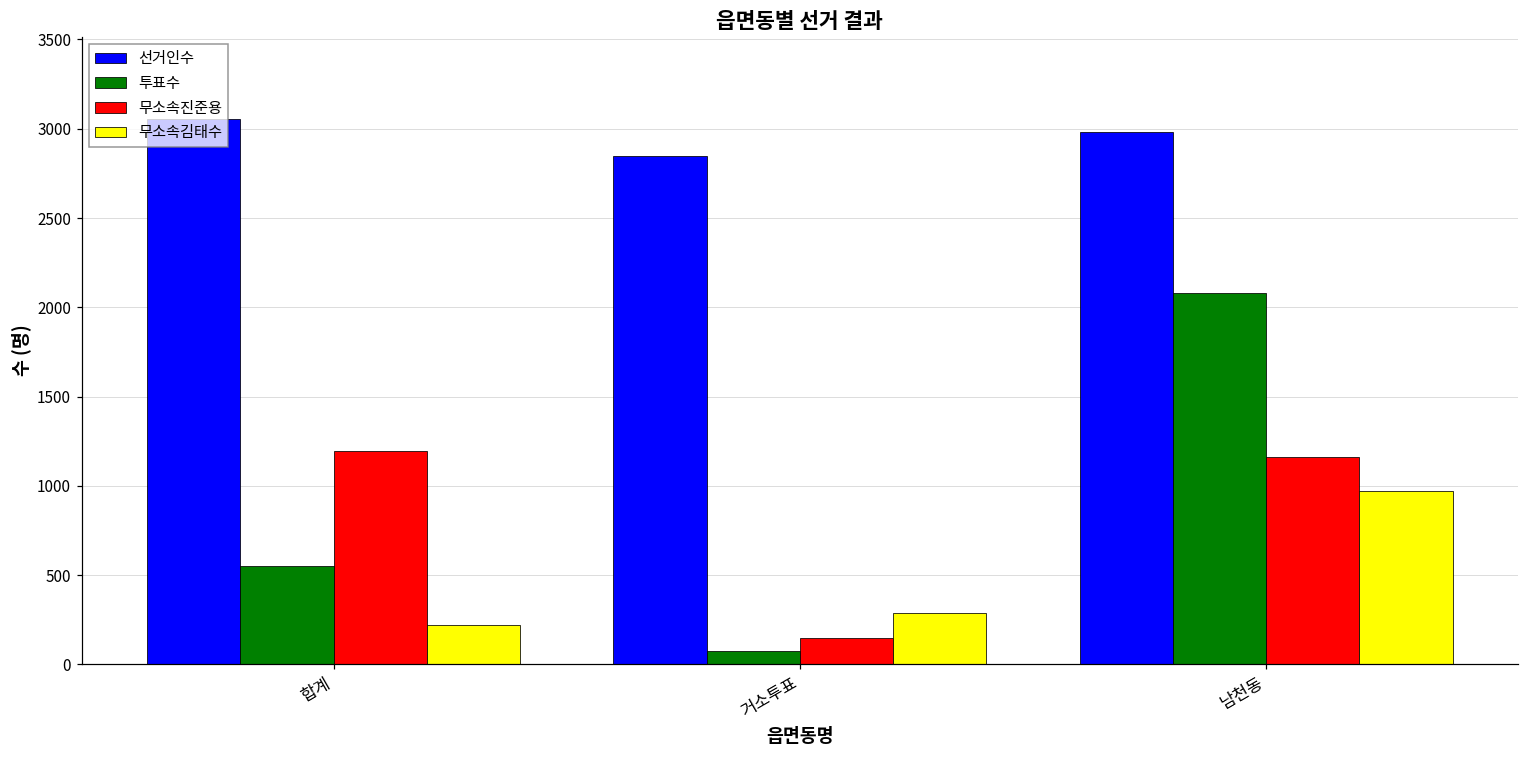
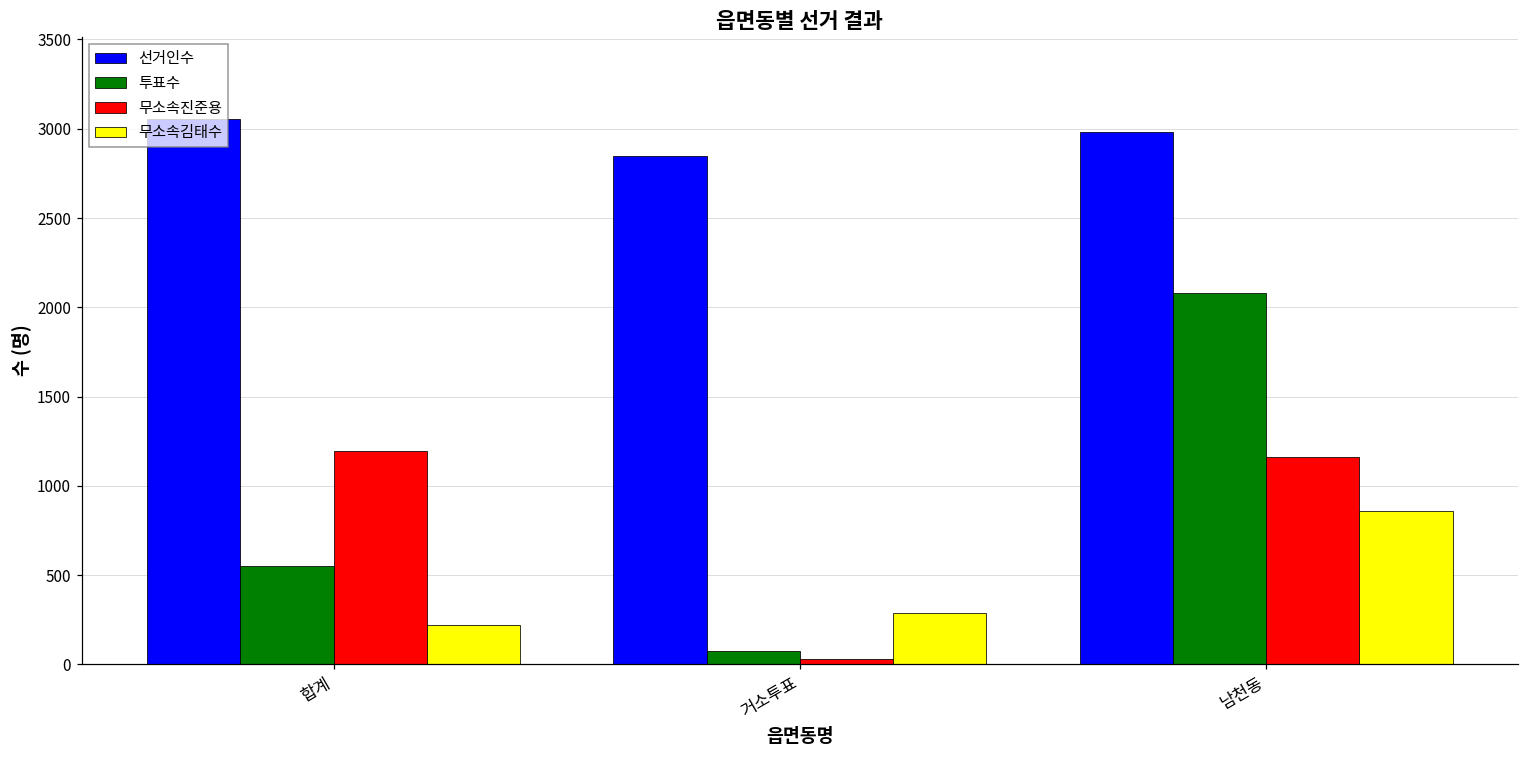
무소속진준용, 거소투표: 150 -> 30
무소속김태수, 남천동: 970 -> 860
